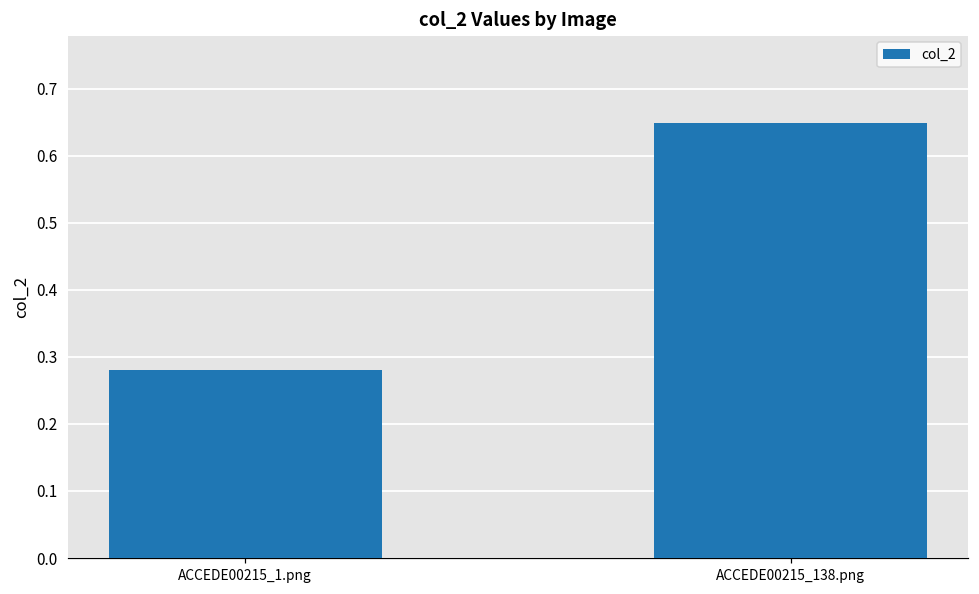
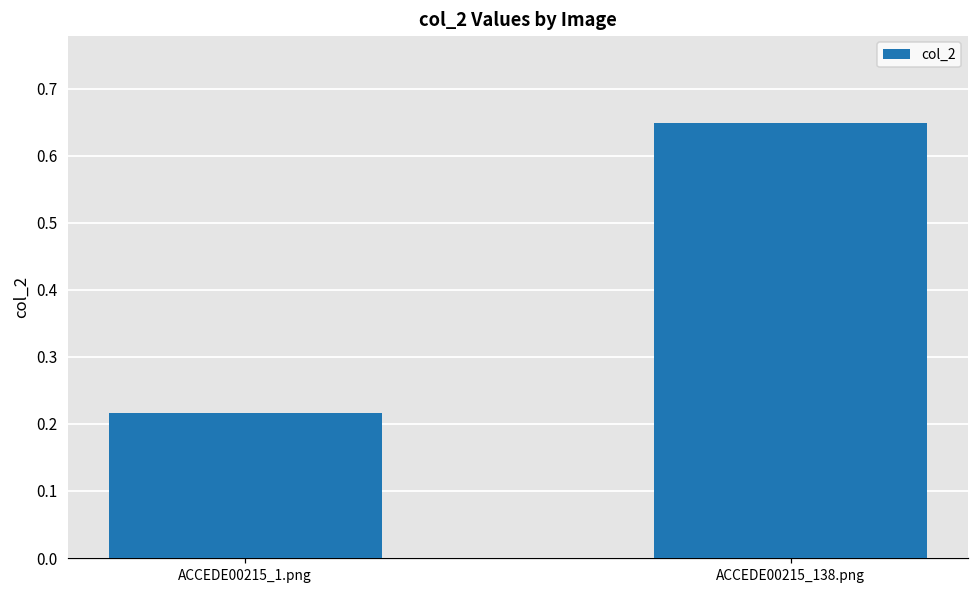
ACCEDE00215_1.png: 0.28 -> 0.22
